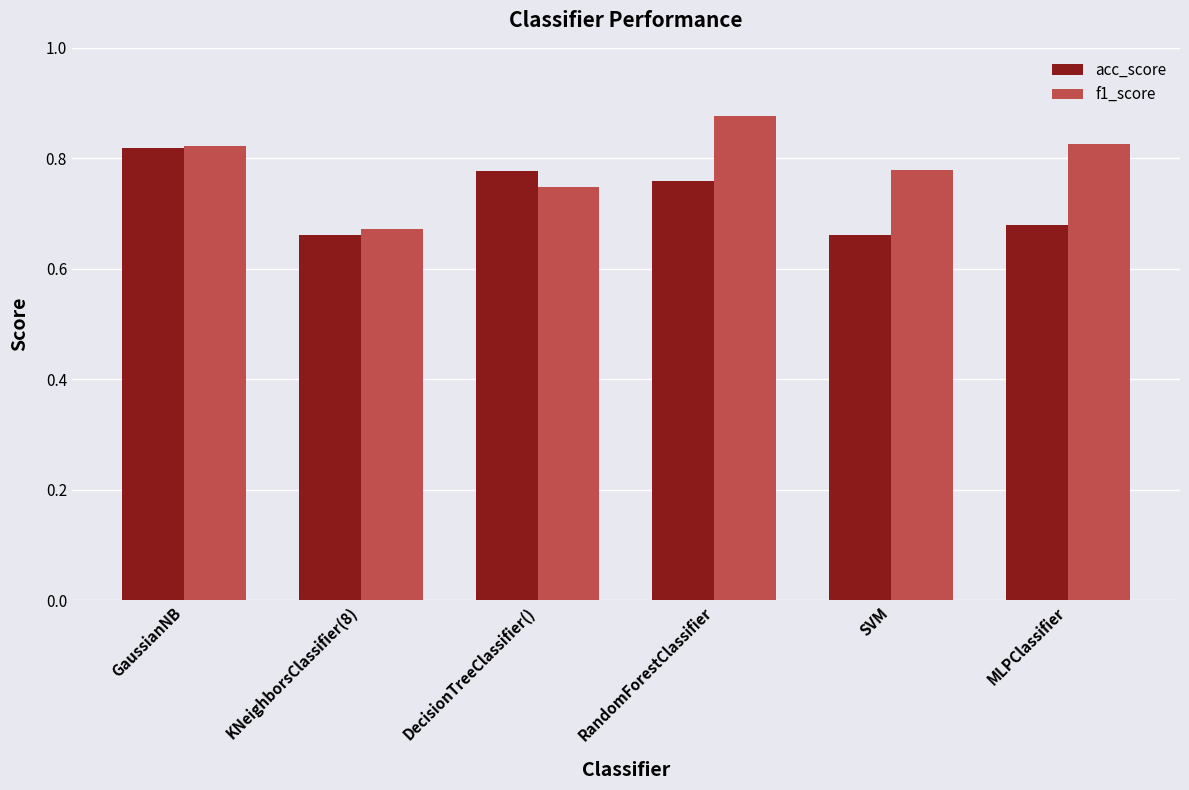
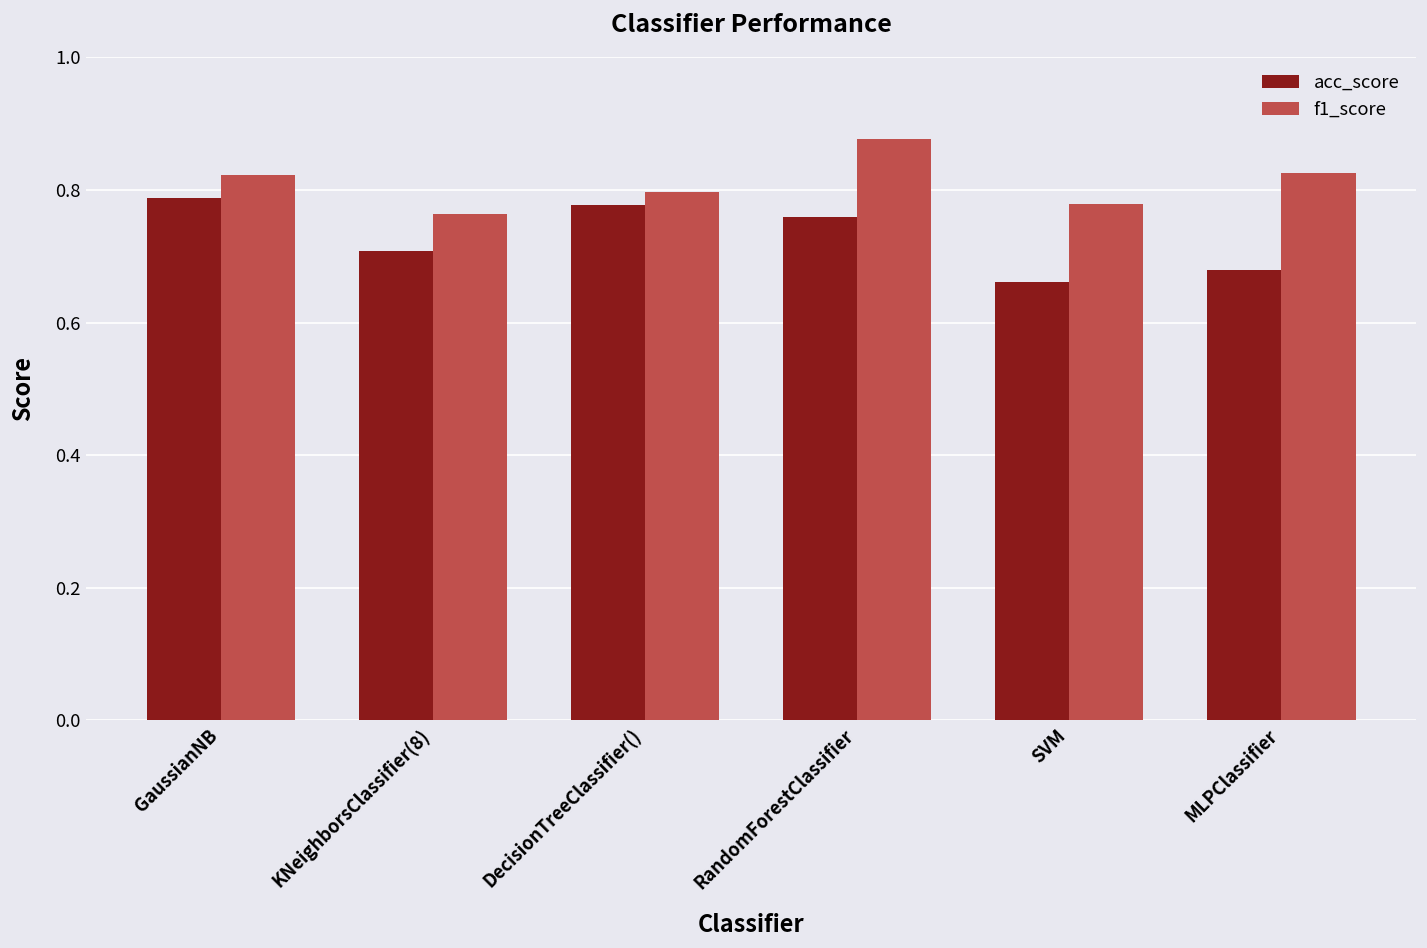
acc_score, GaussianNB: 0.82 -> 0.79
acc_score, KNeighborsClassifier(8): 0.66 -> 0.71
f1_score, KNeighborsClassifier(8): 0.67 -> 0.76
f1_score, DecisionTreeClassifier(): 0.75 -> 0.80
